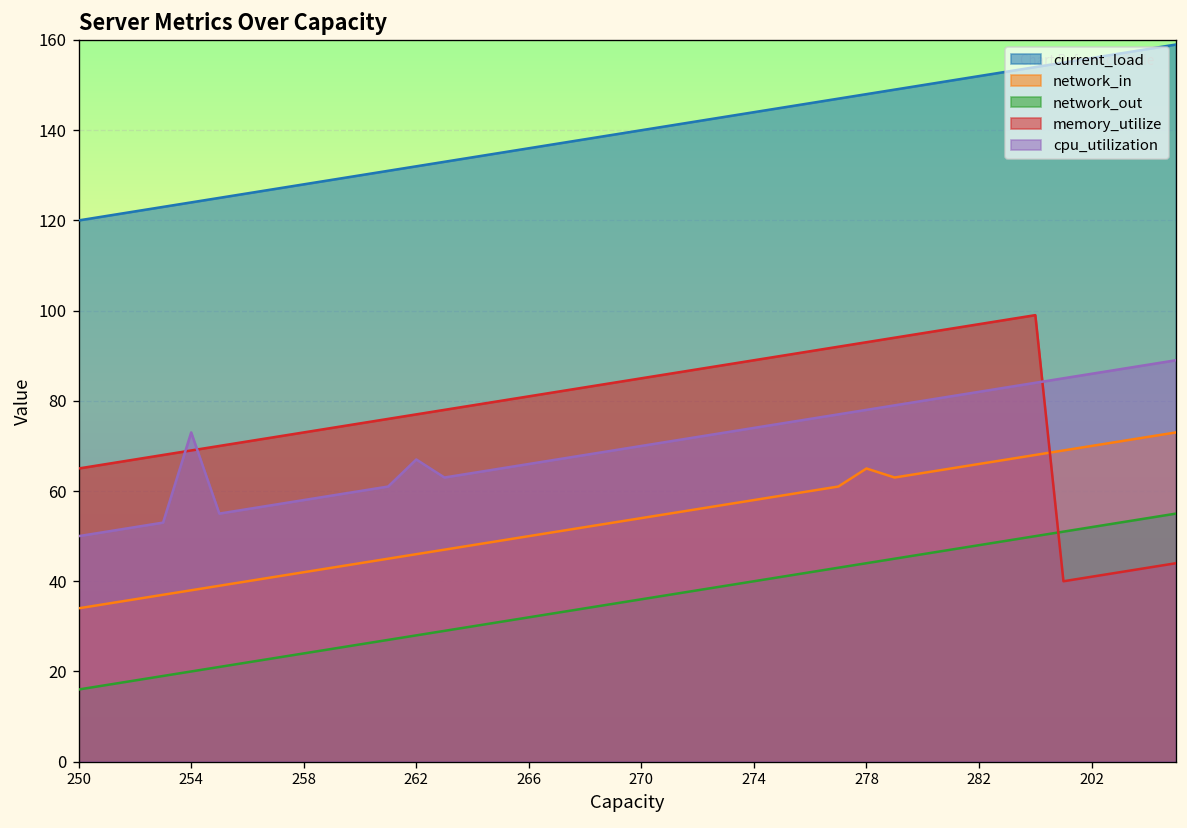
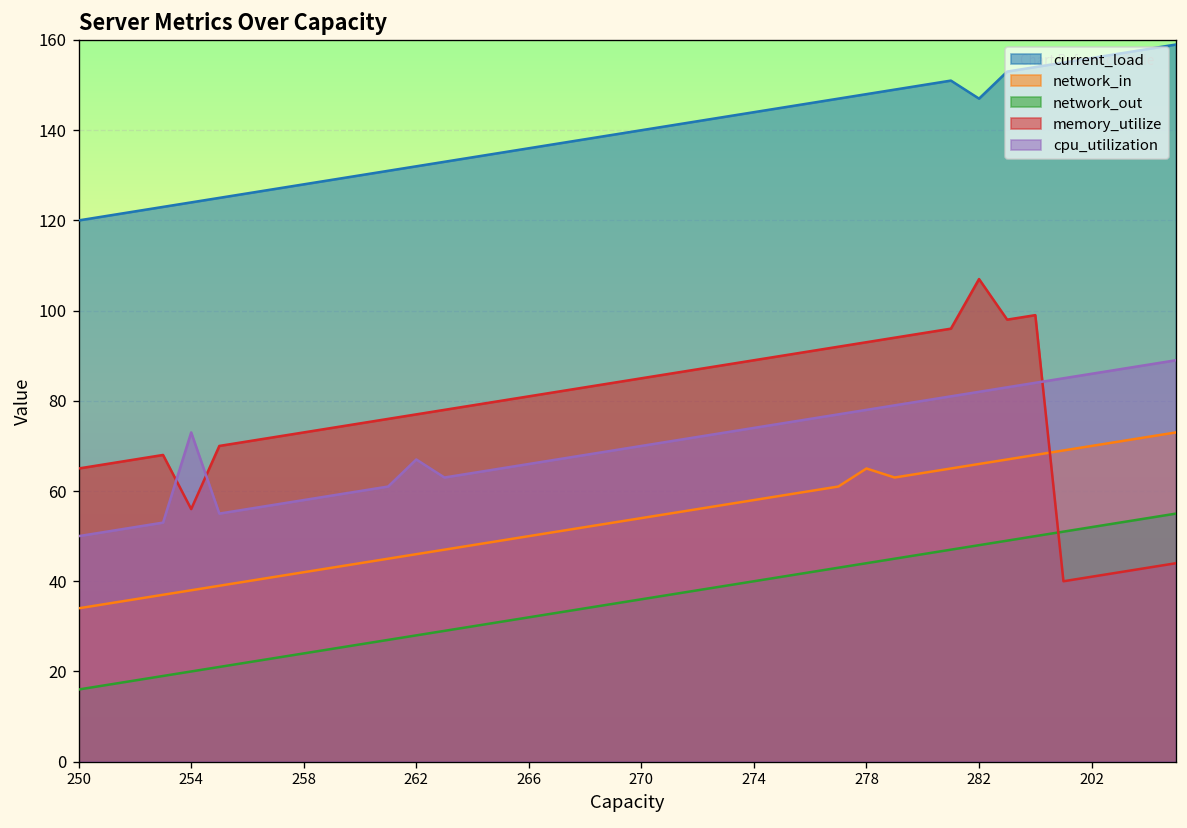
memory_utilize, 254: 69 -> 56
current_load, 282: 152 -> 147
memory_utilize, 282: 97 -> 107
